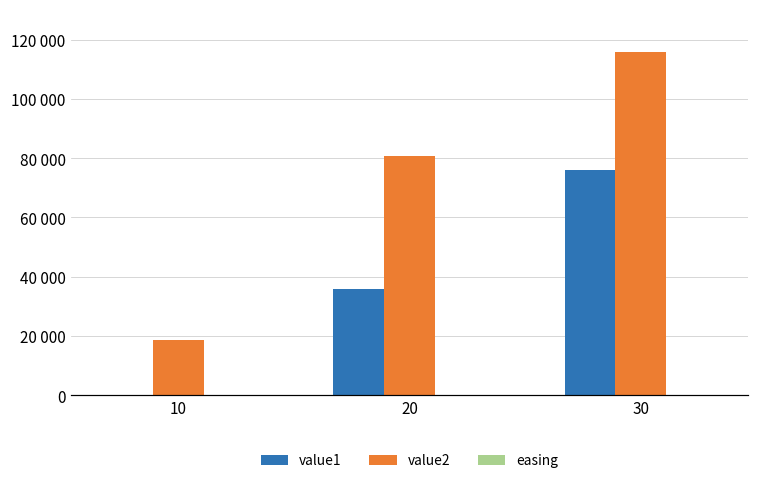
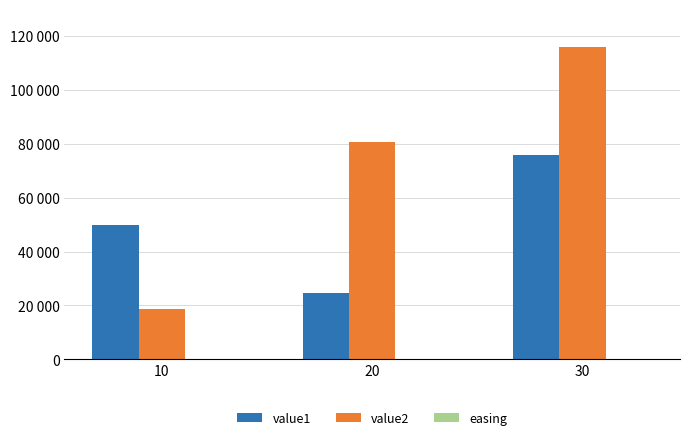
value1, 10: 0 -> 50000
value1, 20: 36000 -> 24000
